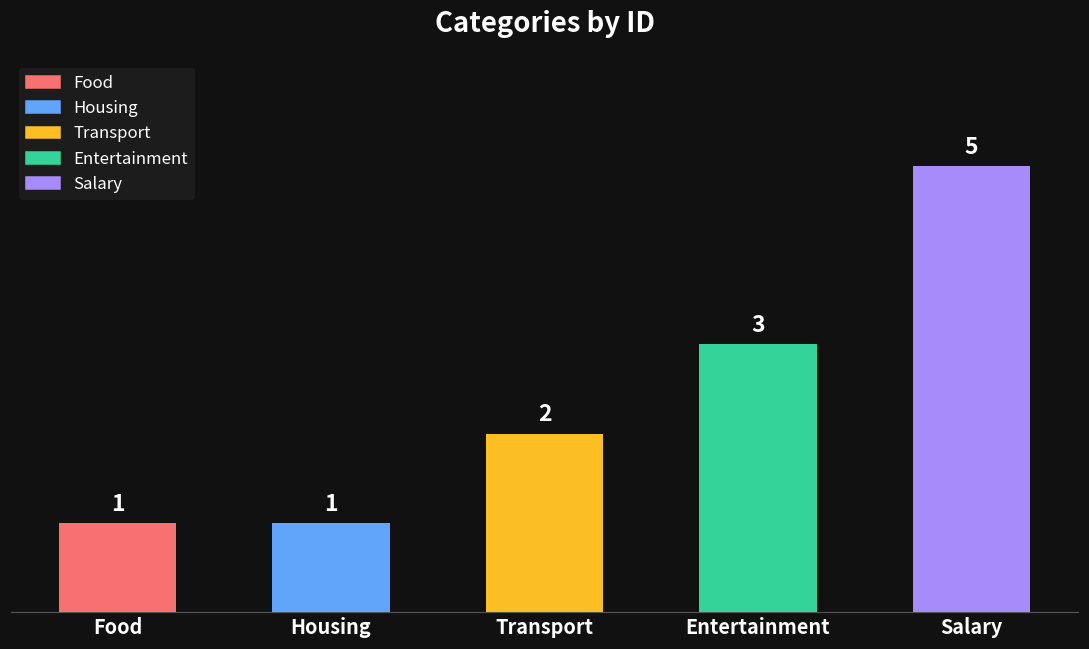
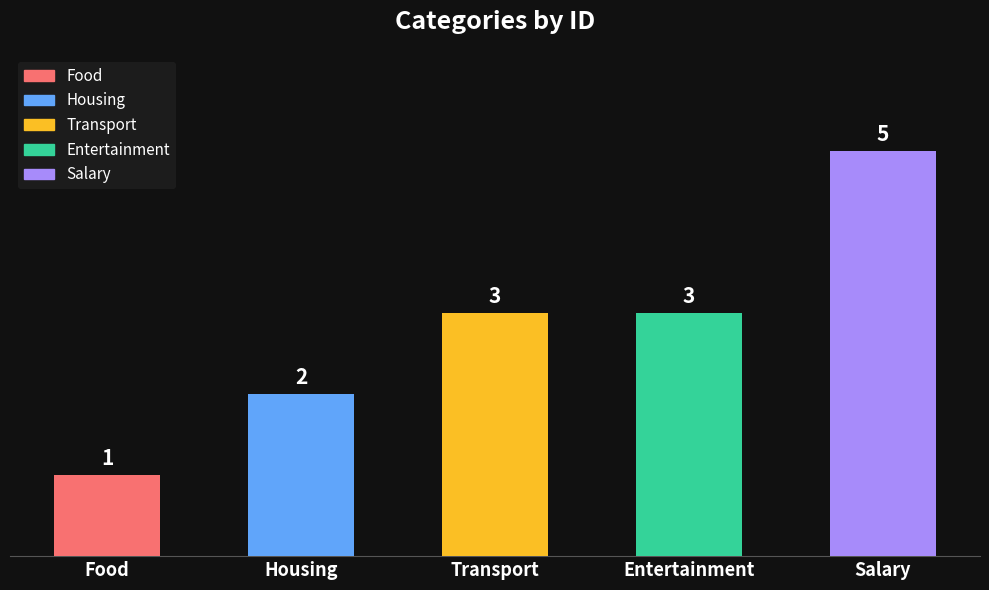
Housing: 1 -> 2
Transport: 2 -> 3
